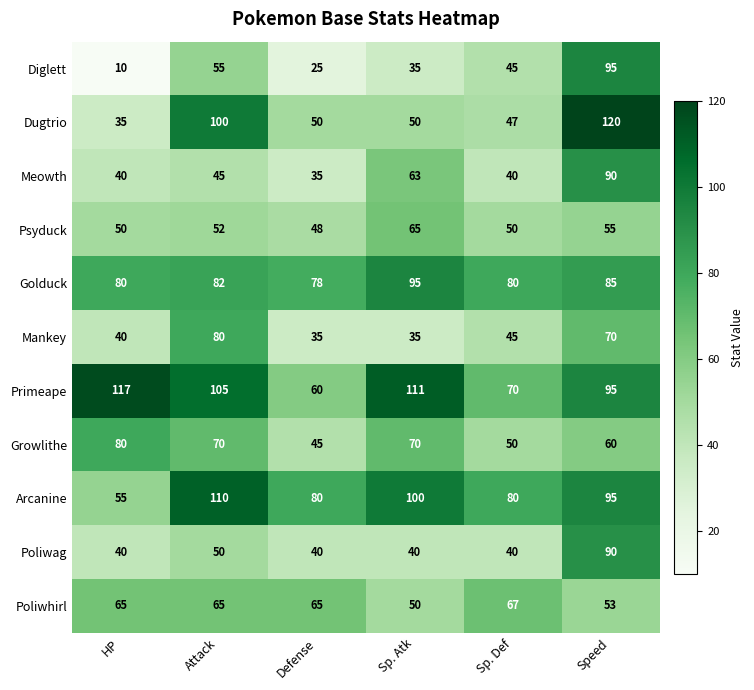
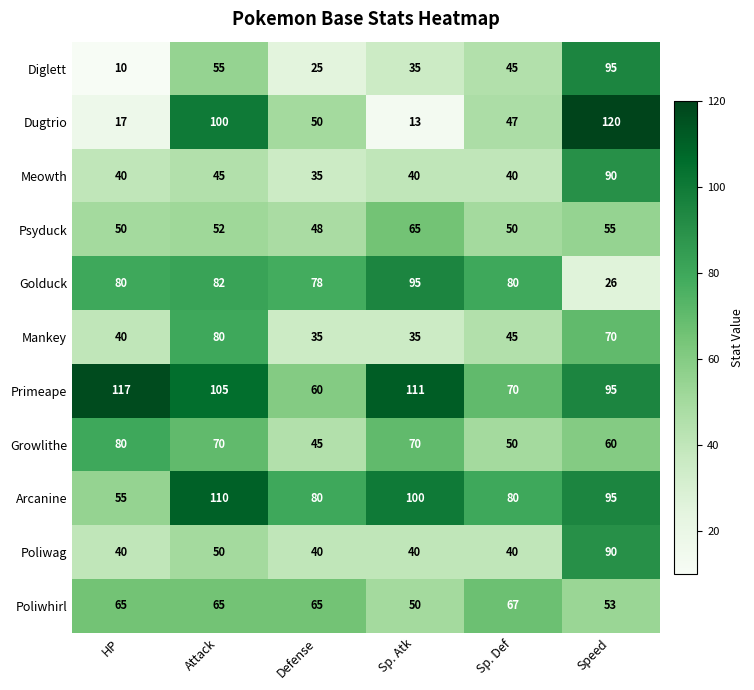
Dugtrio, HP: 35 -> 17
Dugtrio, Sp. Atk: 50 -> 13
Meowth, Sp. Atk: 63 -> 40
Golduck, Speed: 85 -> 26
